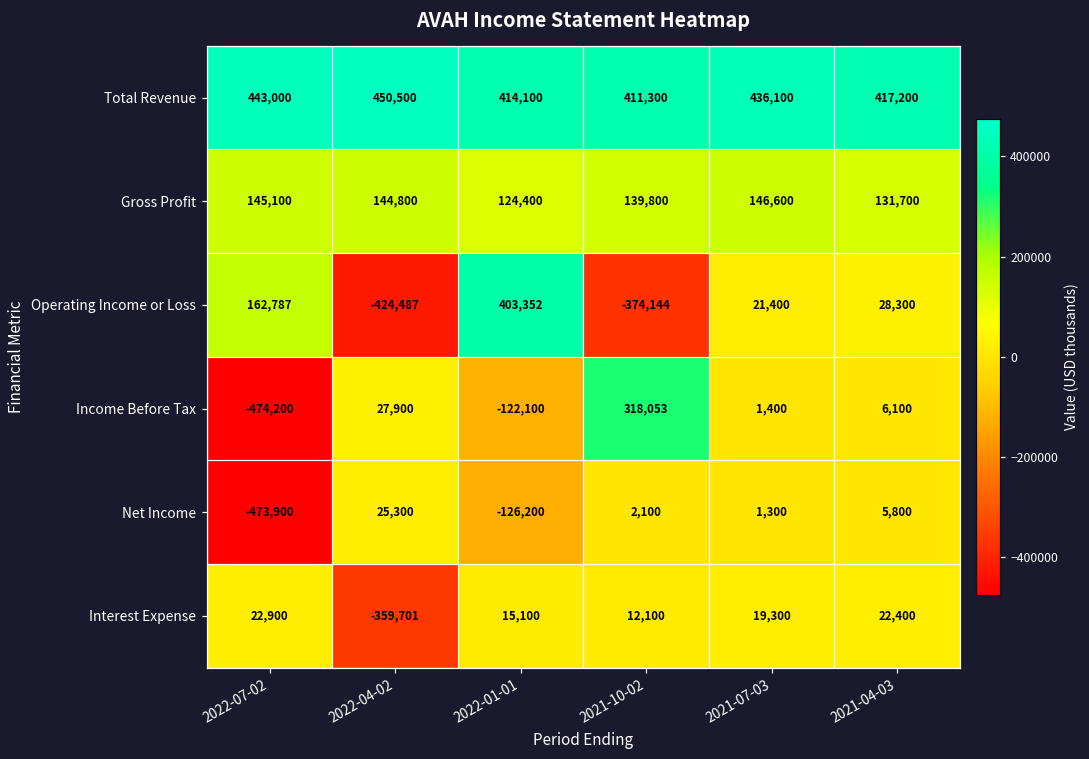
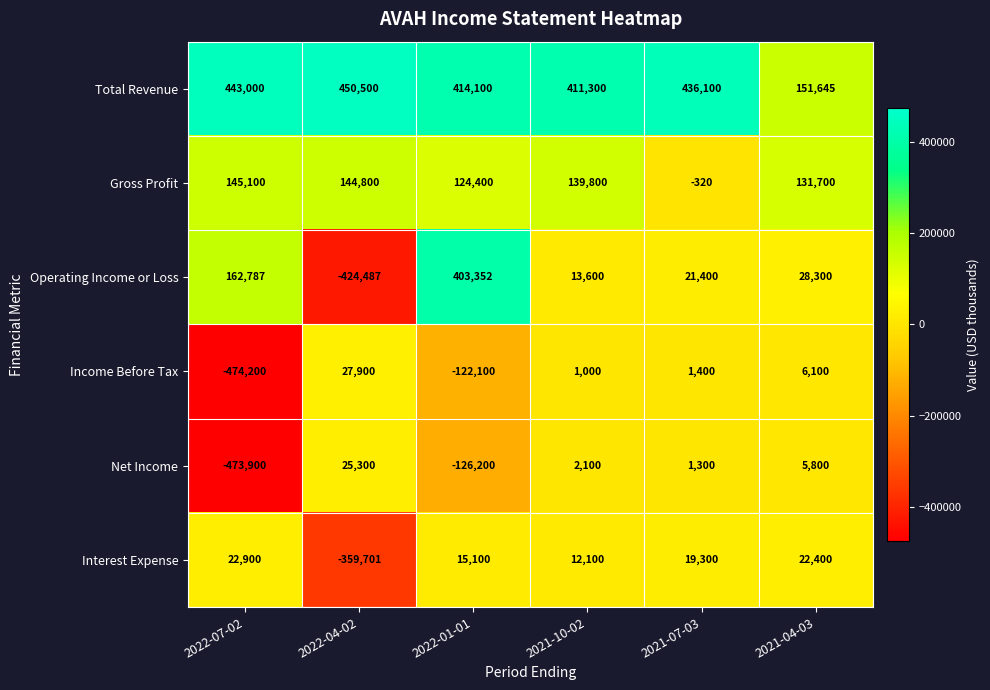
Total Revenue, 2021-04-03: 417,200 -> 151,645
Gross Profit, 2021-07-03: 146,600 -> -320
Operating Income or Loss, 2021-10-02: -374,144 -> 13,600
Income Before Tax, 2021-10-02: 318,053 -> 1,000
